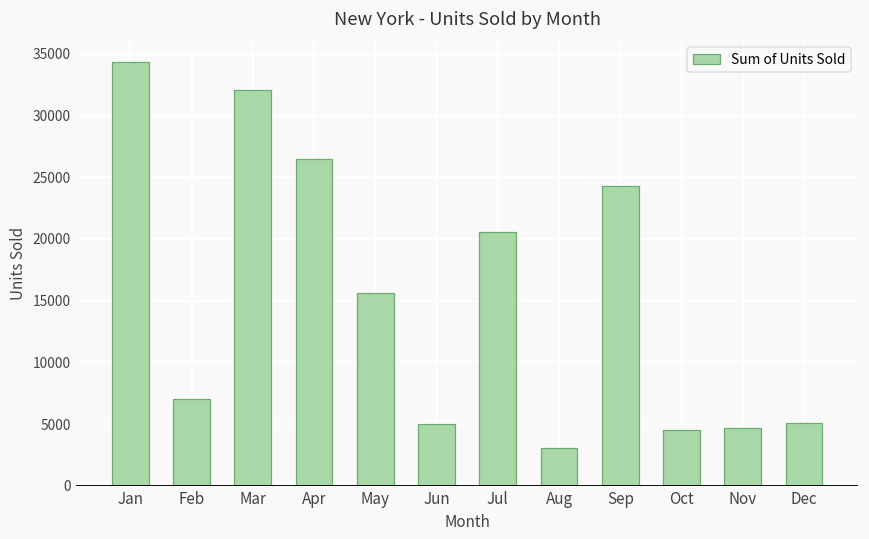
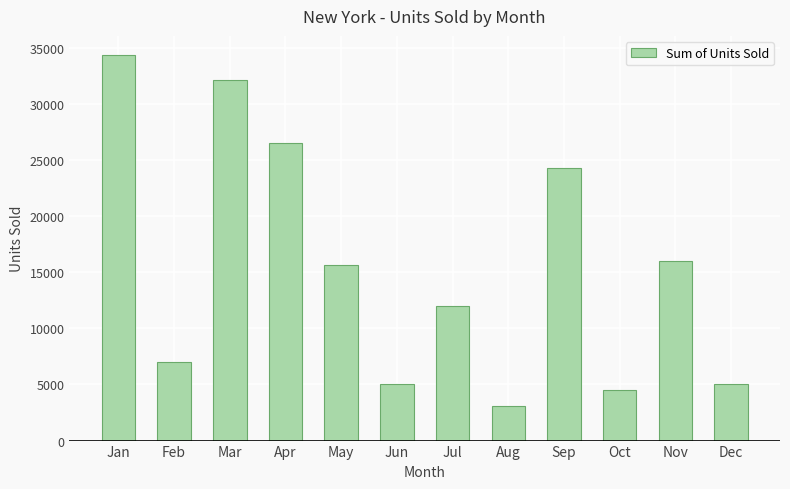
Jul: 20500 -> 12000
Nov: 4700 -> 16000
